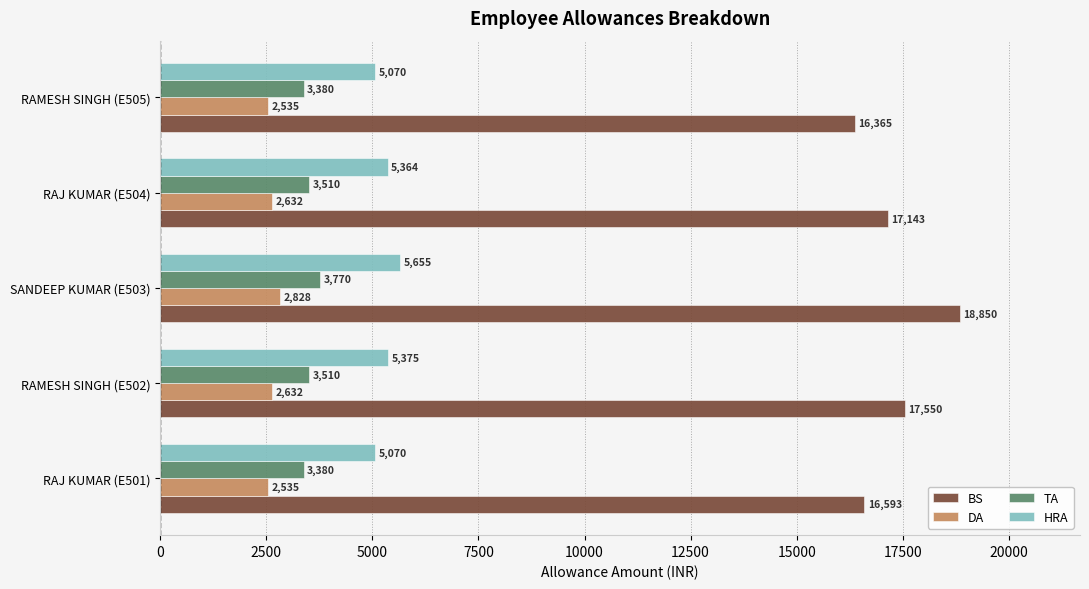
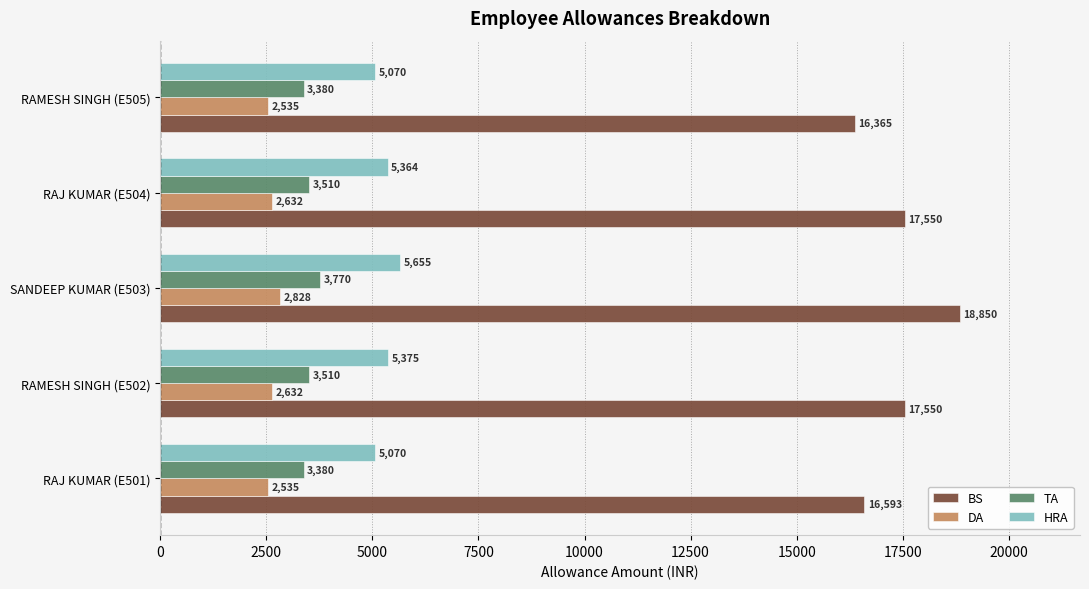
BS, RAJ KUMAR (E504): 17,143 -> 17,550
